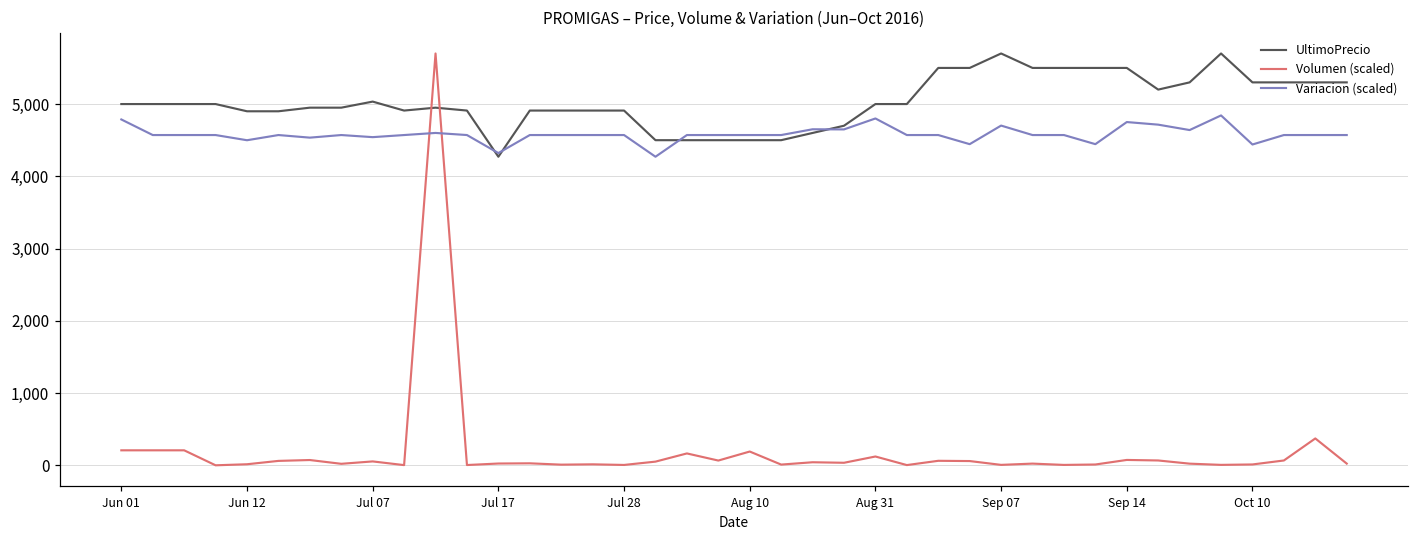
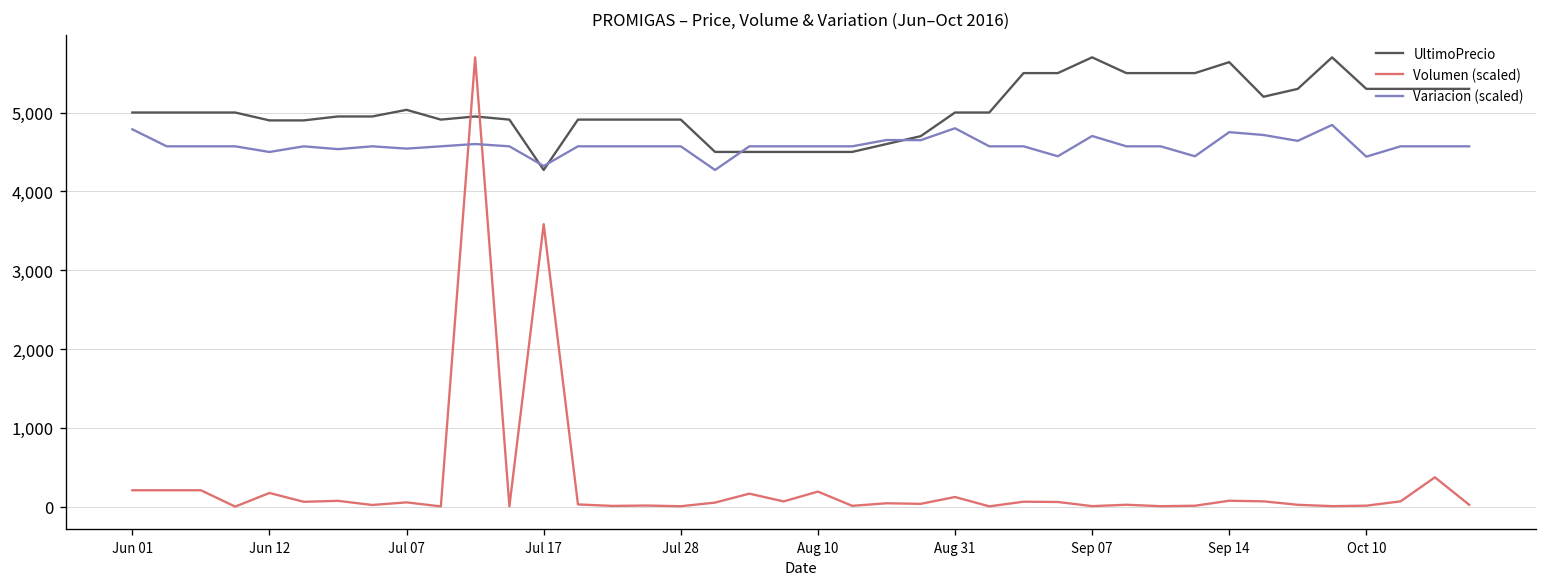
Volumen (scaled), Jun 12: 0 -> 200
Volumen (scaled), Jul 17: 0 -> 3,600
UltimoPrecio, Sep 14: 5,500 -> 5,600
